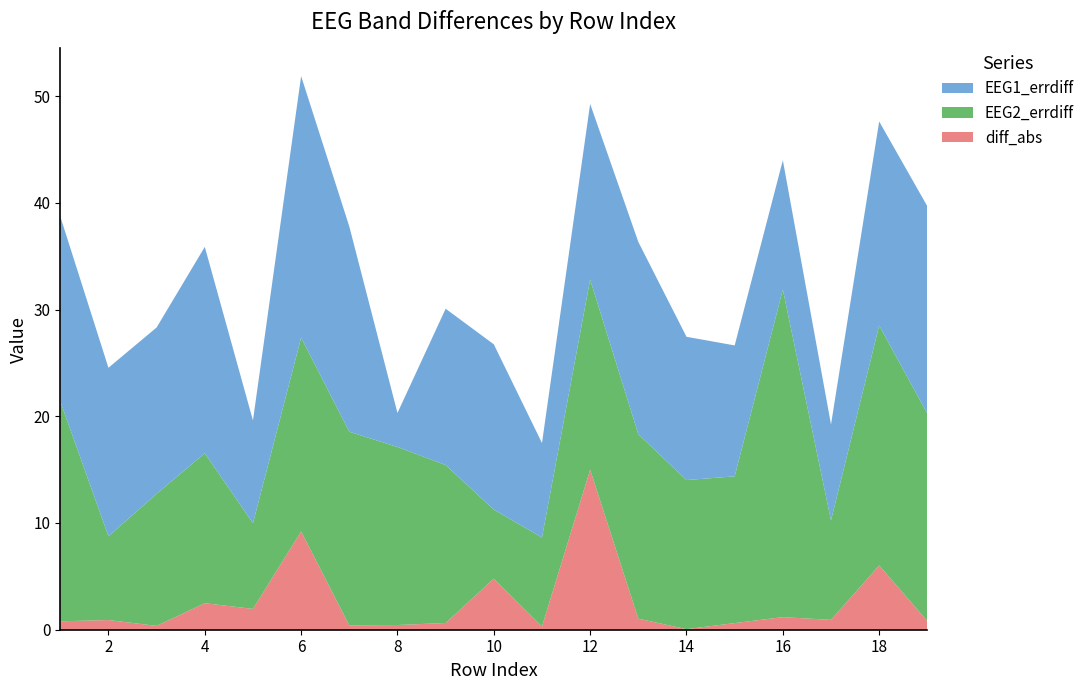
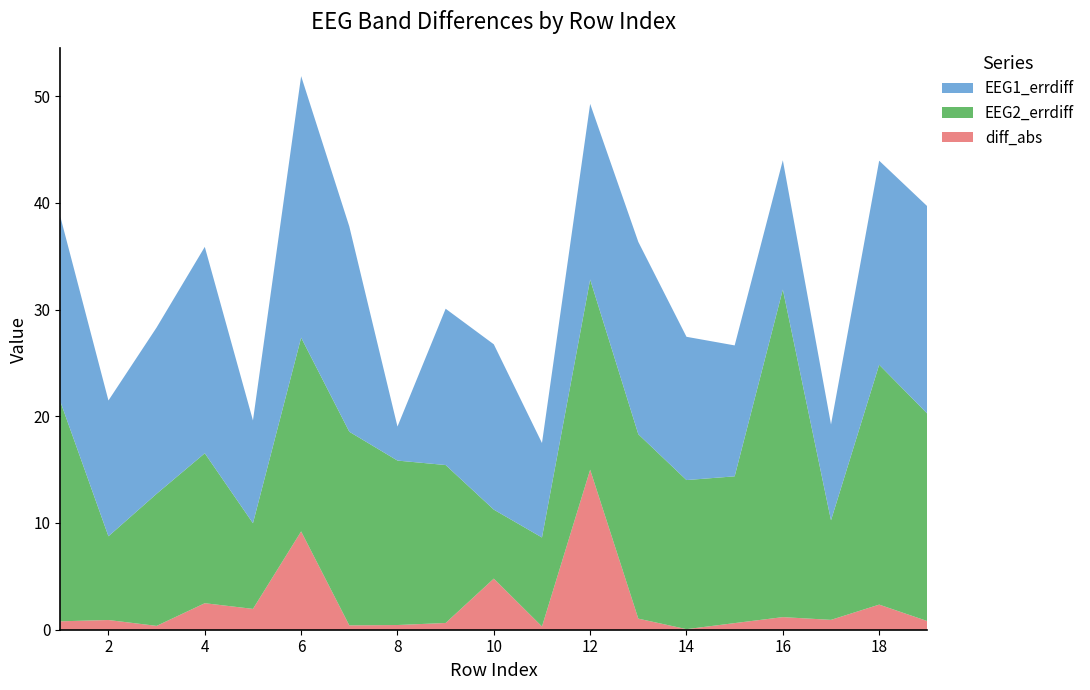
EEG1_errdiff, 2: 15.8 -> 12.7
EEG2_errdiff, 8: 16.7 -> 15.4
diff_abs, 18: 6.0 -> 2.4
